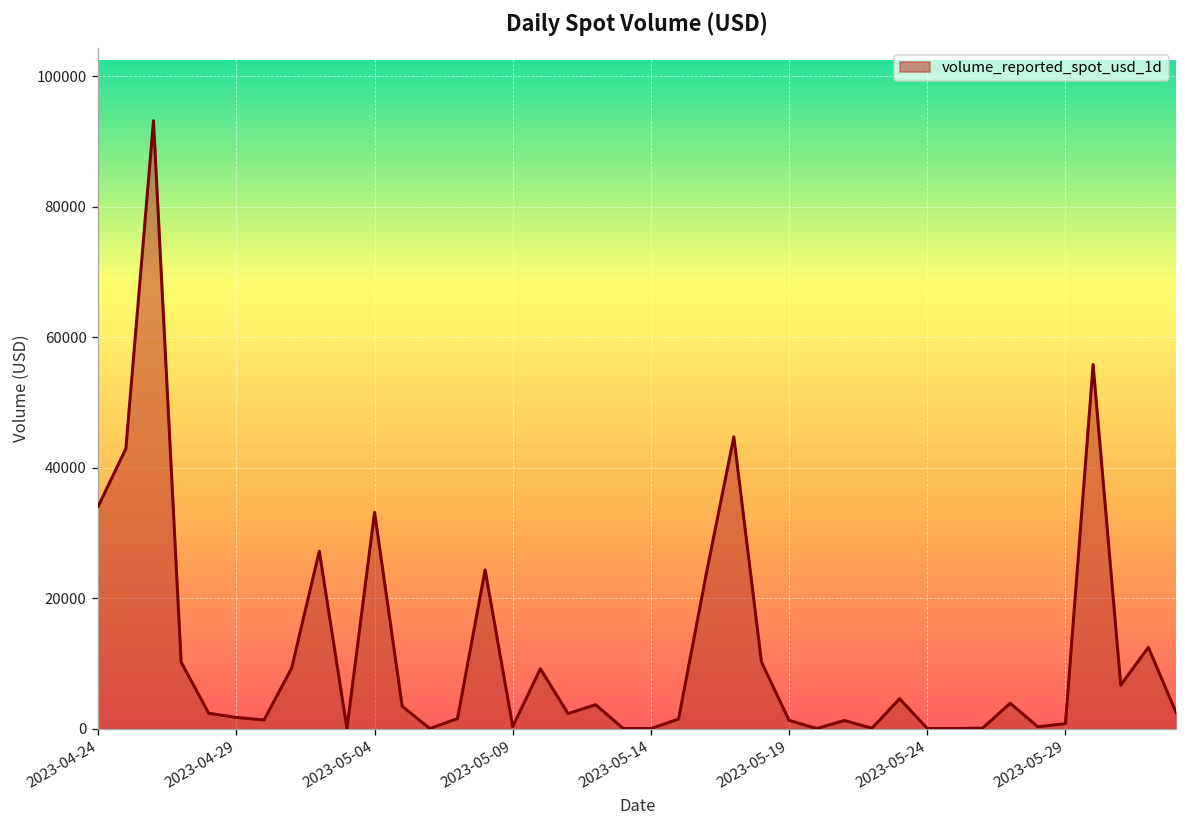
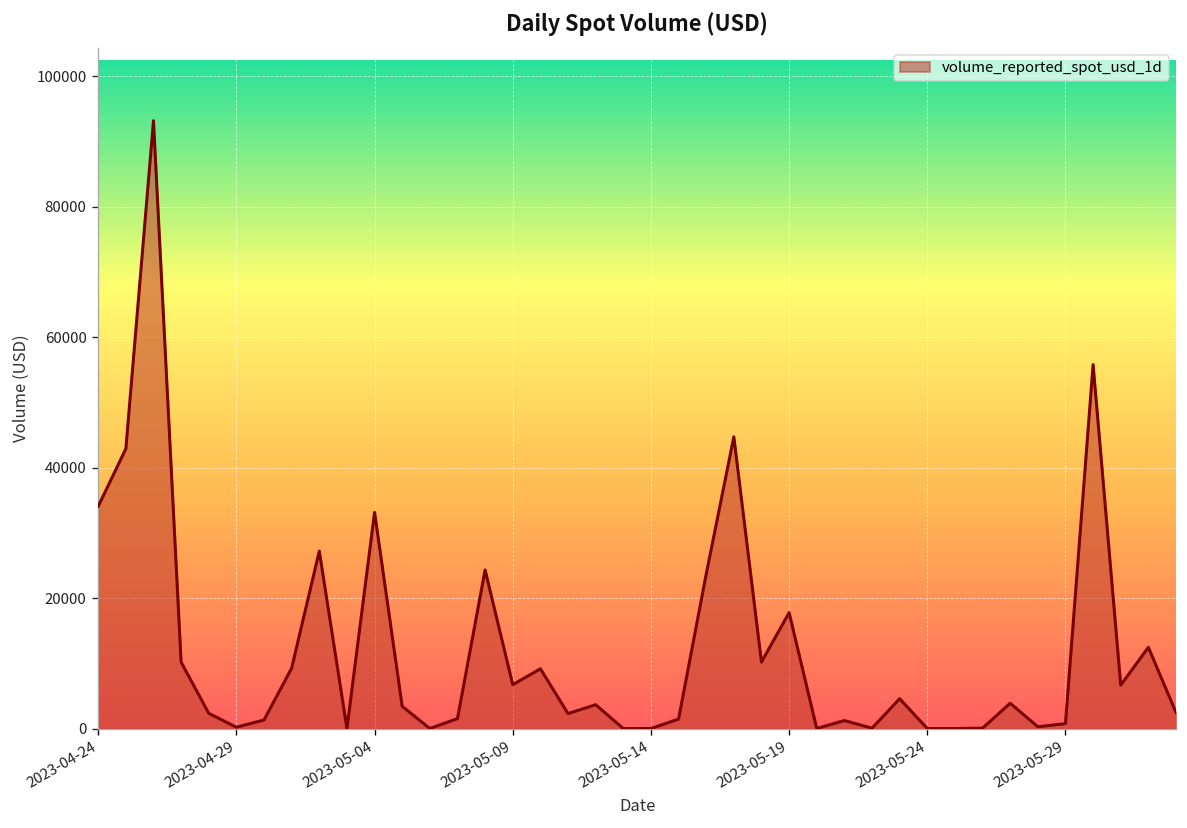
2023-04-29: 2000 -> 0
2023-05-09: 0 -> 7000
2023-05-19: 1000 -> 18000
